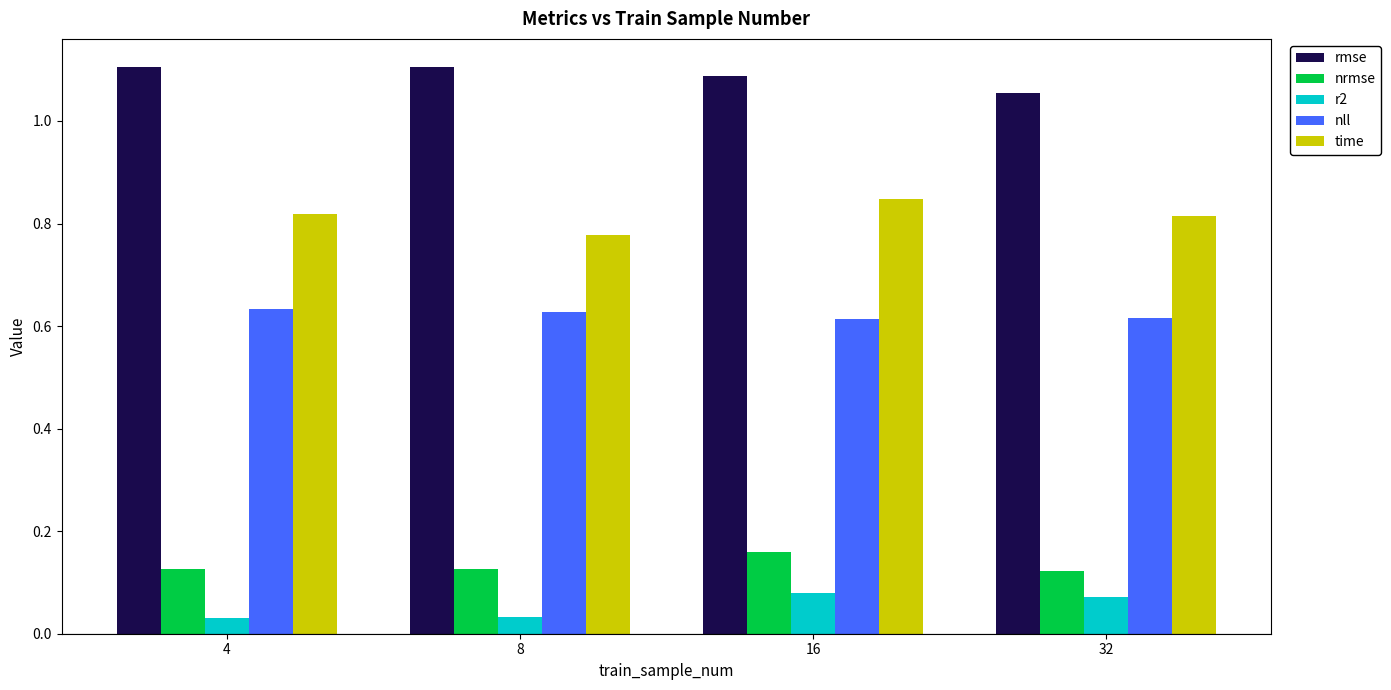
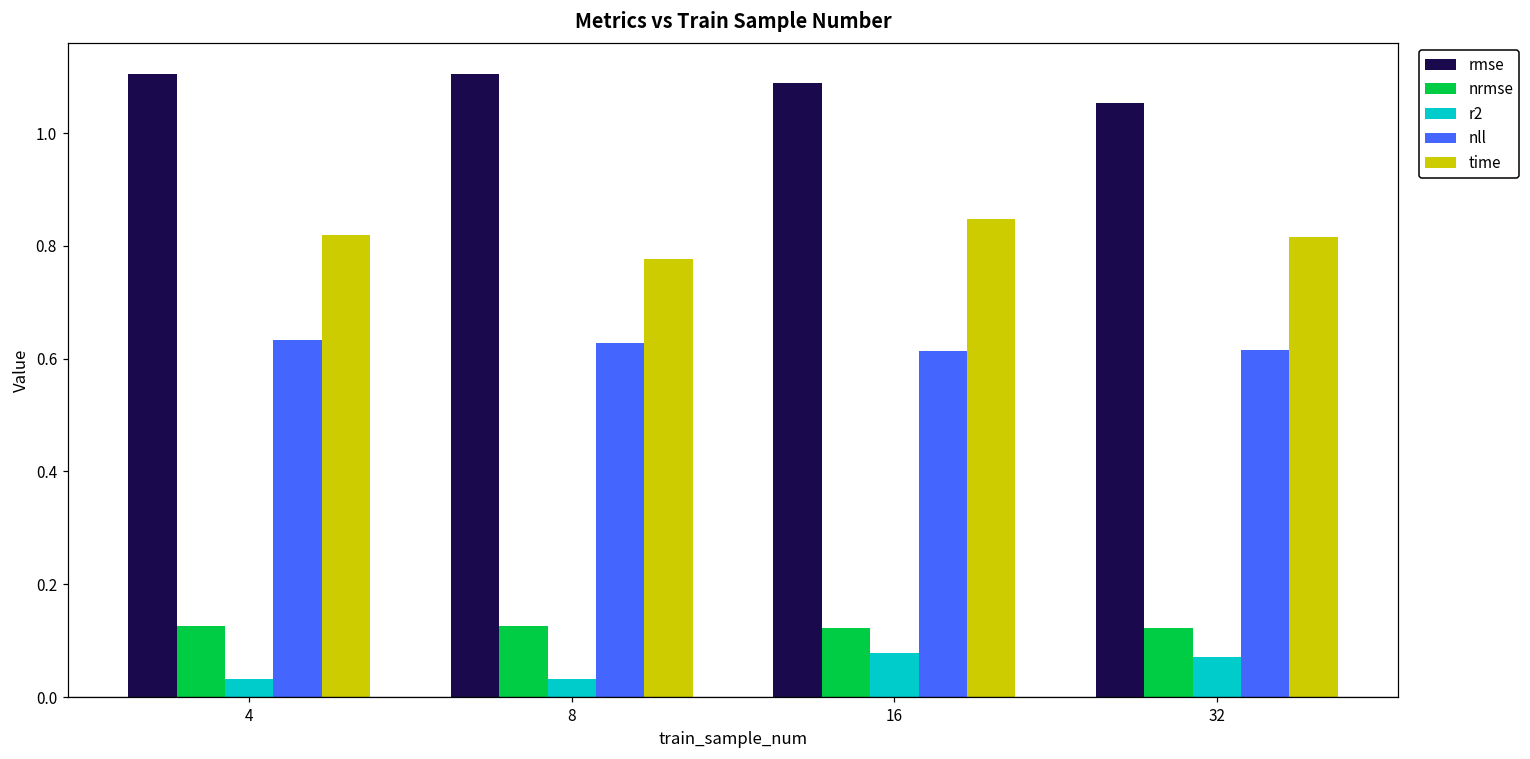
nrmse, 16: 0.16 -> 0.12
